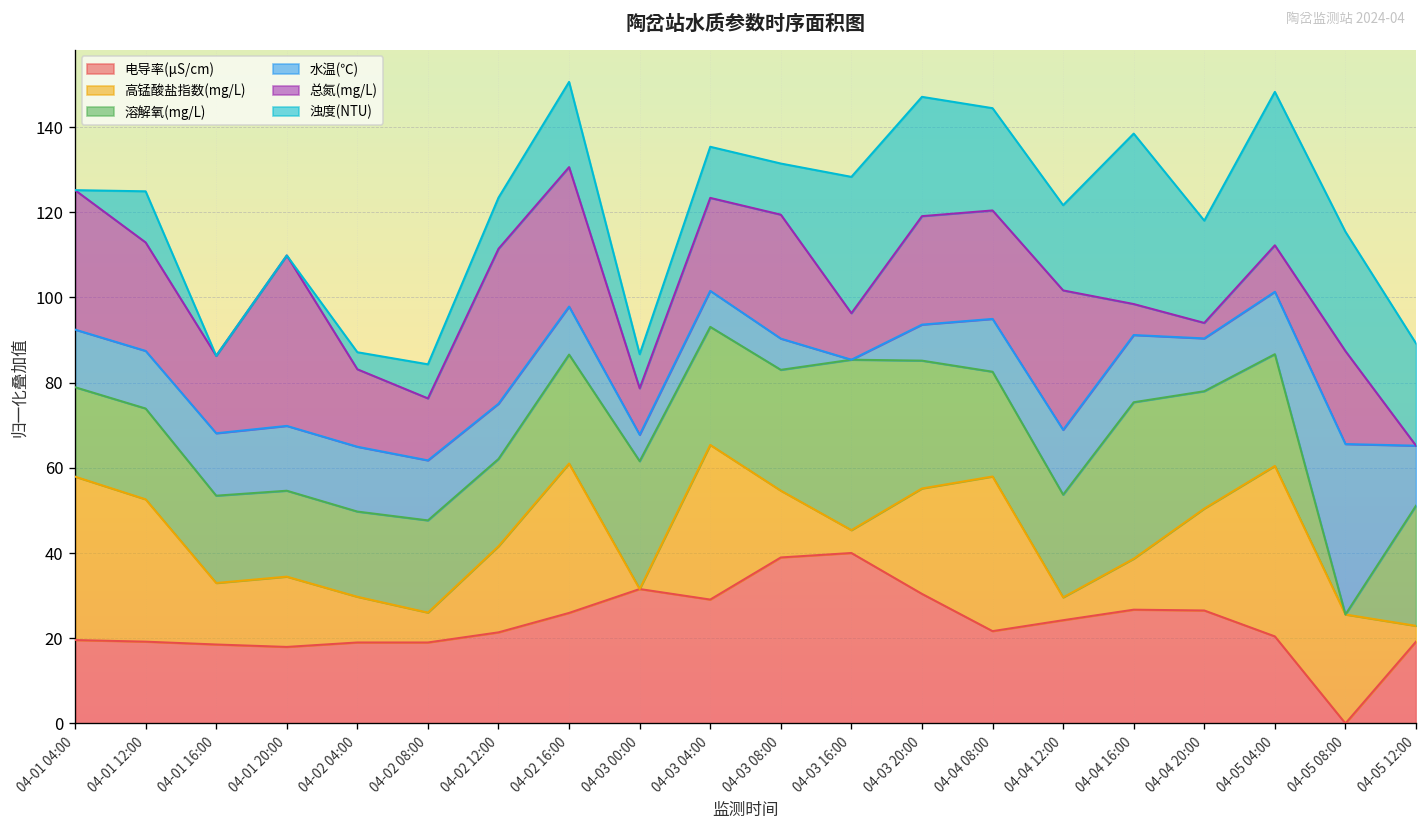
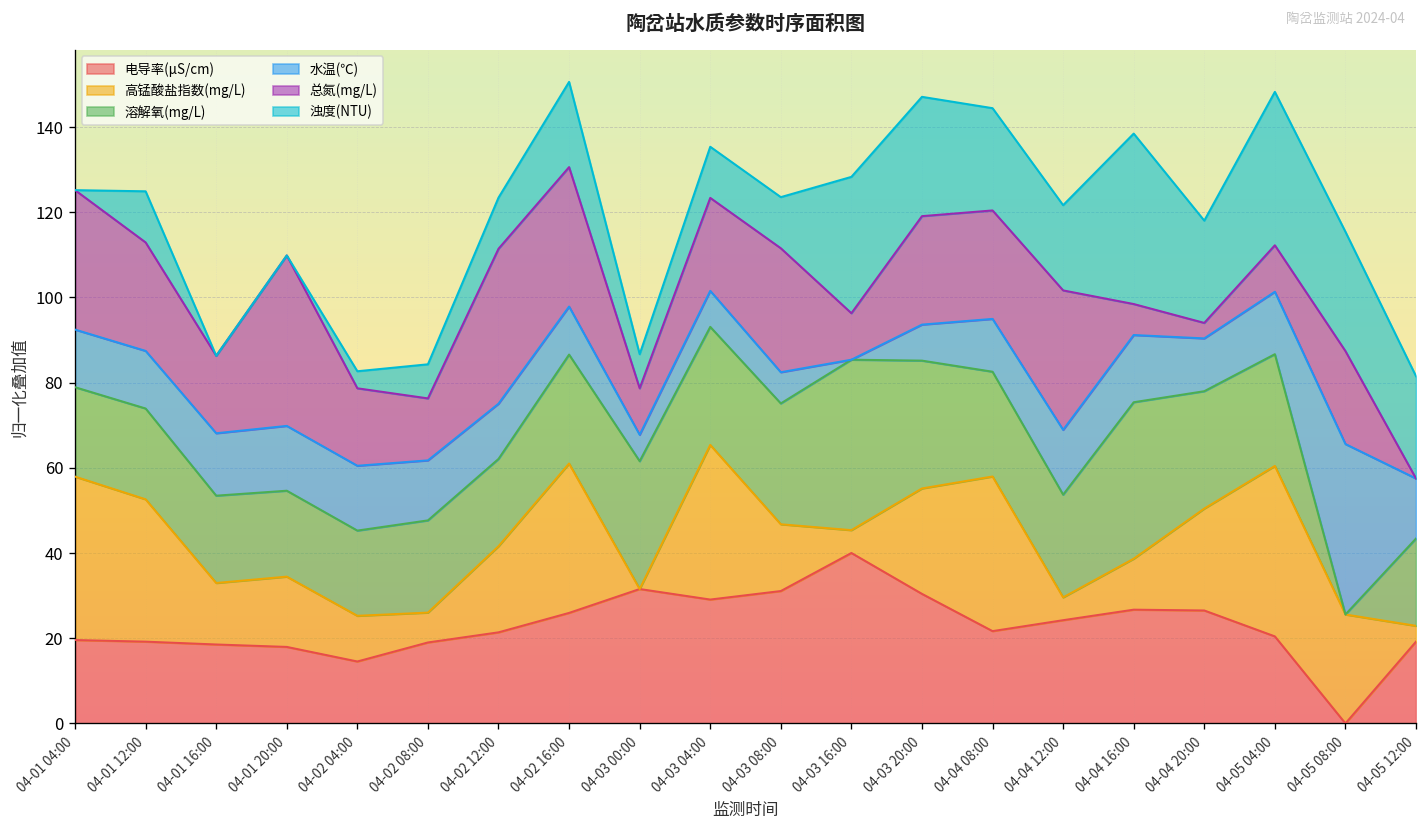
电导率(μS/cm), 04-02 04:00: 19 -> 15
电导率(μS/cm), 04-03 08:00: 39 -> 31
溶解氧(mg/L), 04-05 12:00: 28 -> 20
